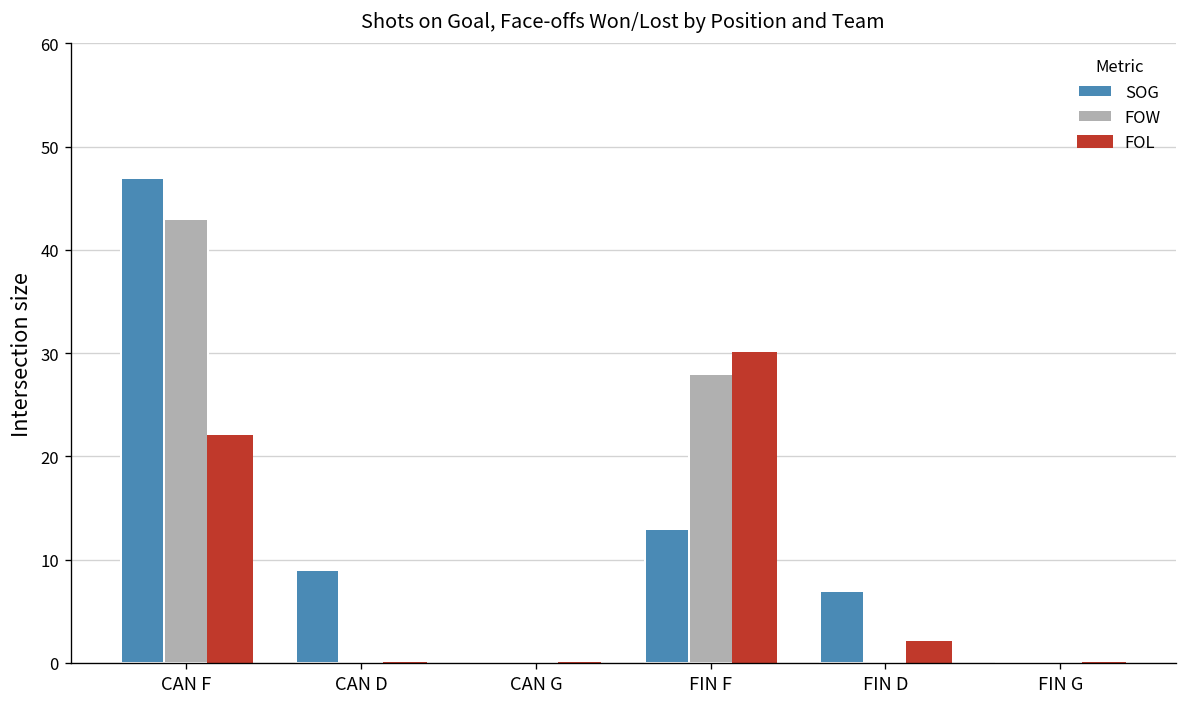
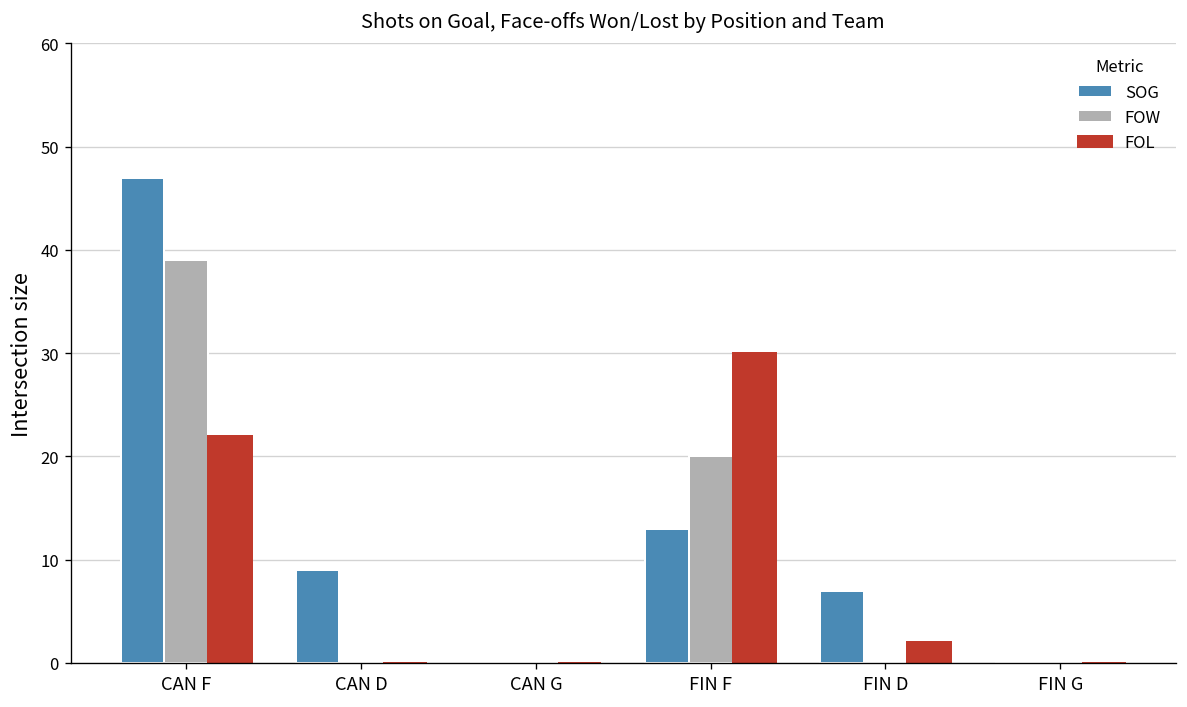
FOW, CAN F: 43 -> 39
FOW, FIN F: 28 -> 20
